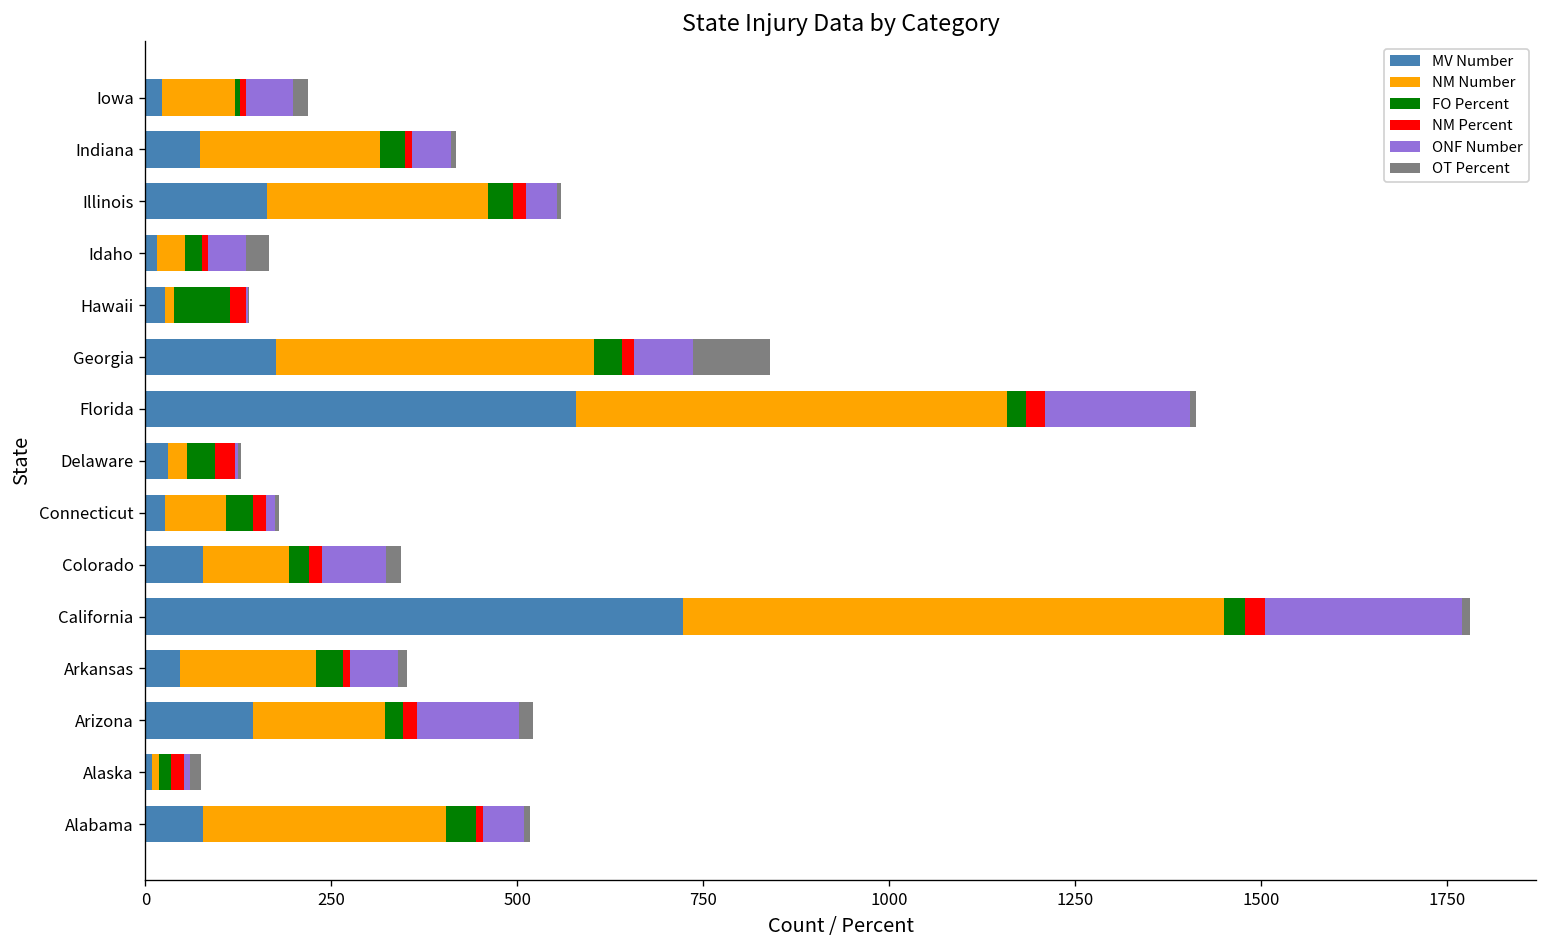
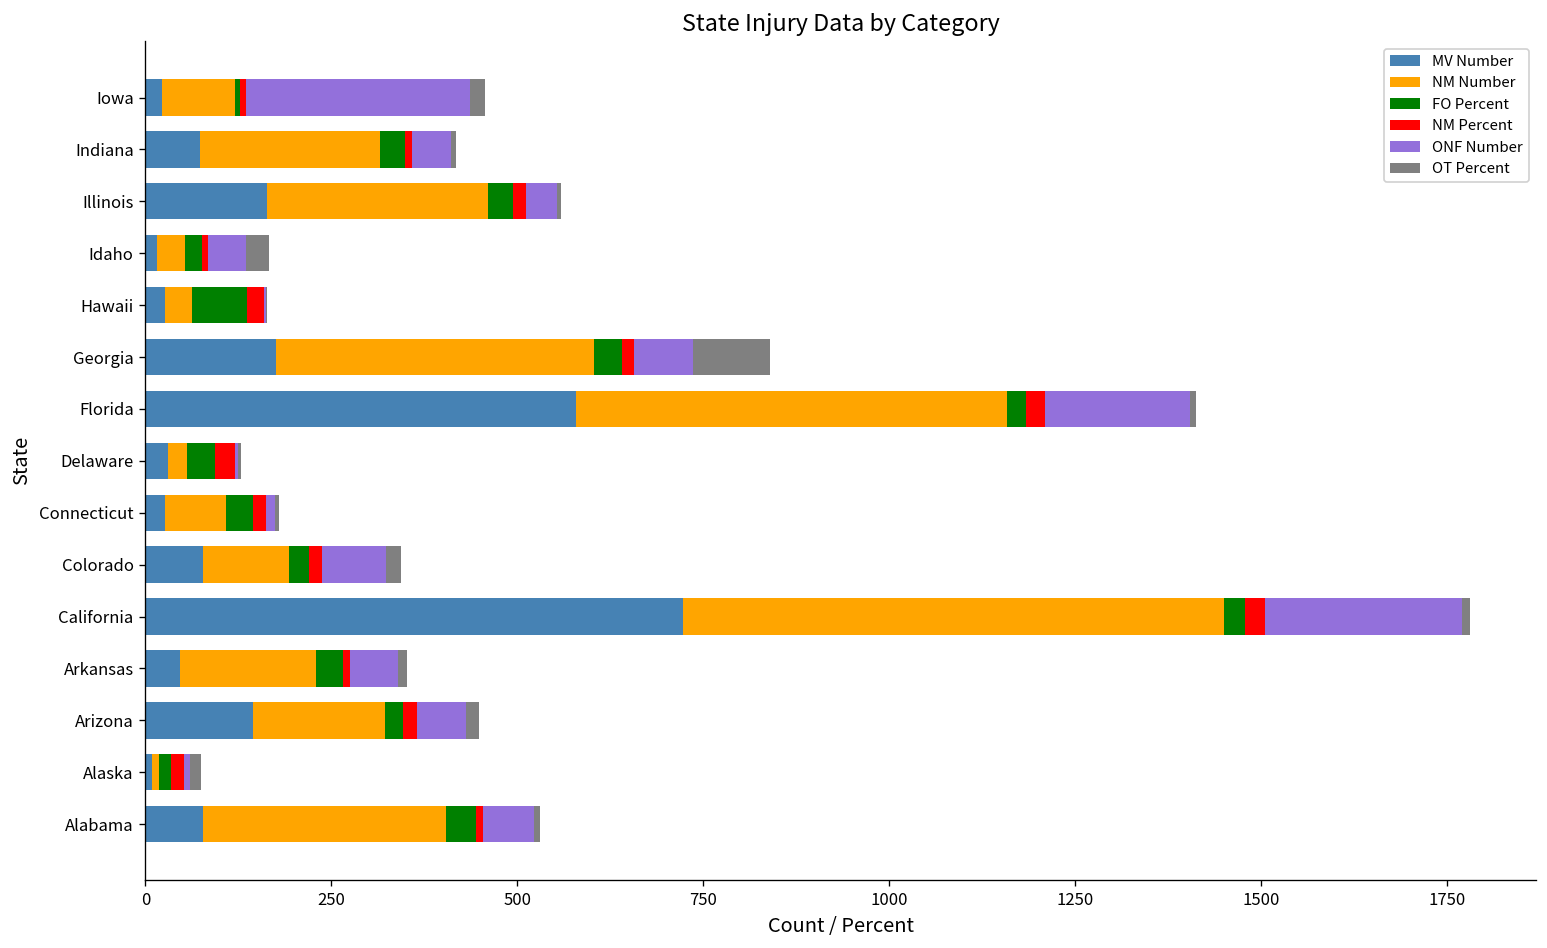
ONF Number, Iowa: 60 -> 300
NM Number, Hawaii: 10 -> 40
ONF Number, Arizona: 140 -> 70
ONF Number, Alabama: 60 -> 70
